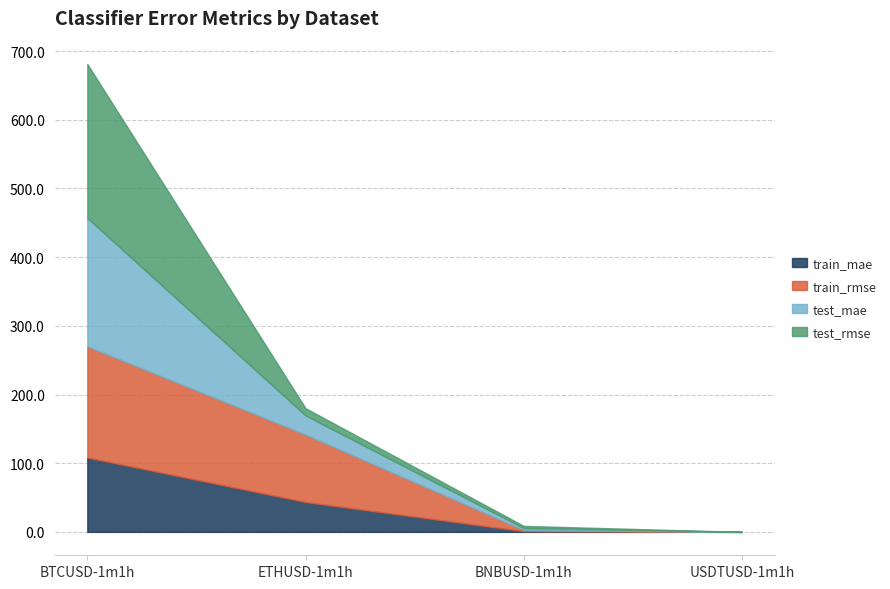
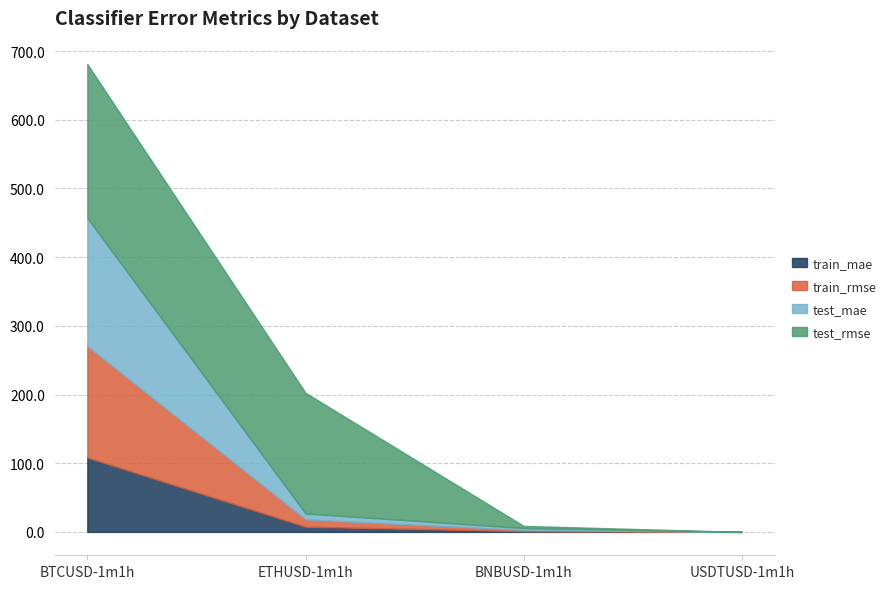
train_mae, ETHUSD-1m1h: 40 -> 10
train_rmse, ETHUSD-1m1h: 100 -> 10
test_mae, ETHUSD-1m1h: 30 -> 10
test_rmse, ETHUSD-1m1h: 10 -> 180
